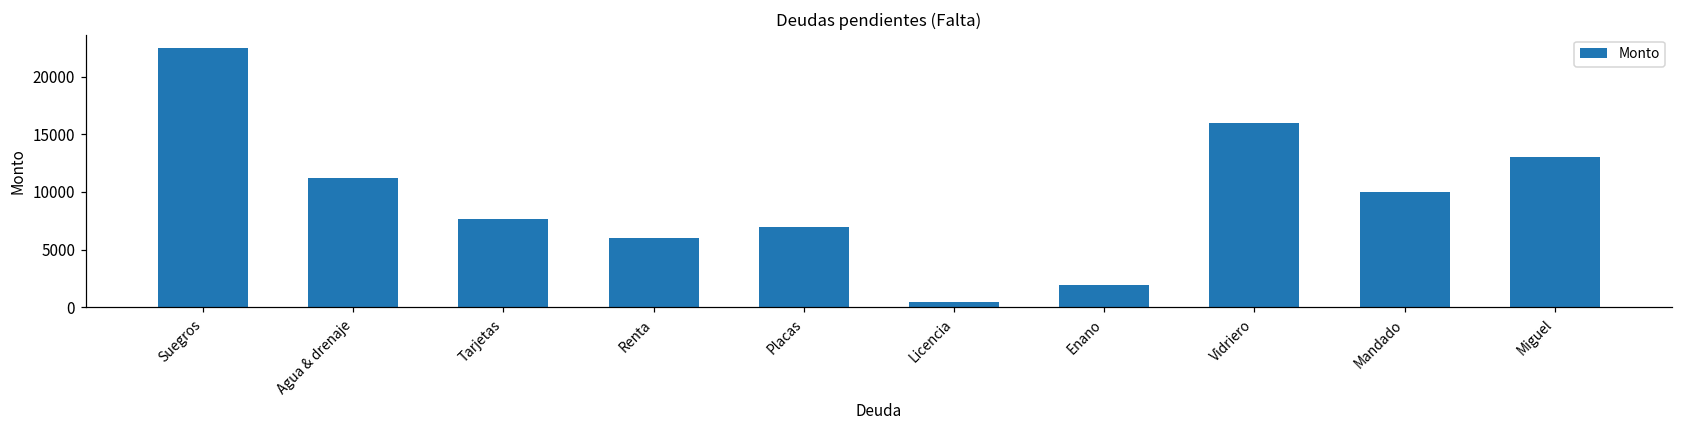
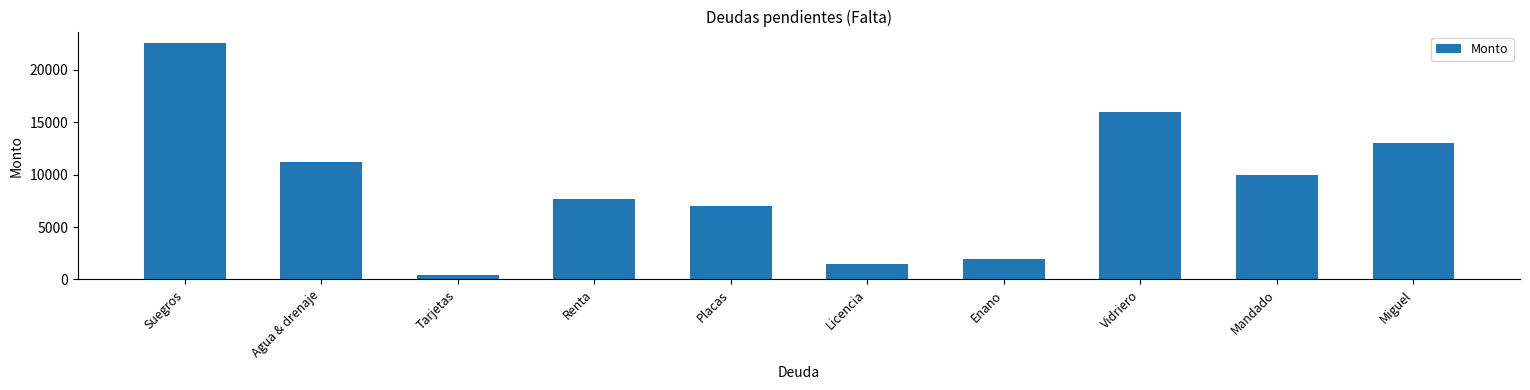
Tarjetas: 7700 -> 500
Renta: 6000 -> 7700
Licencia: 400 -> 1500
